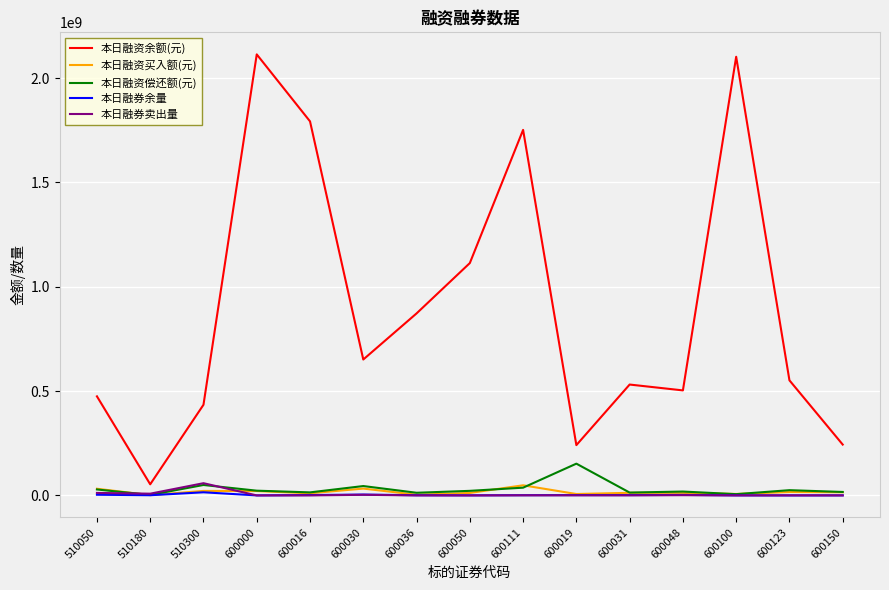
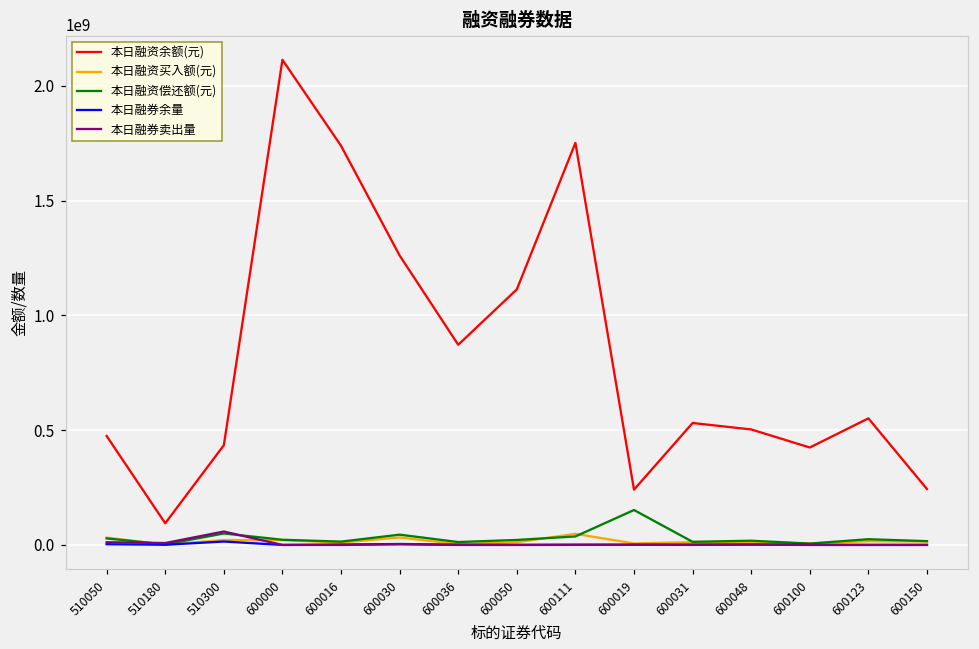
本日融资余额(元), 510180: 50000000 -> 90000000
本日融资余额(元), 600016: 1790000000 -> 1740000000
本日融资余额(元), 600030: 650000000 -> 1260000000
本日融资余额(元), 600100: 2100000000 -> 420000000
